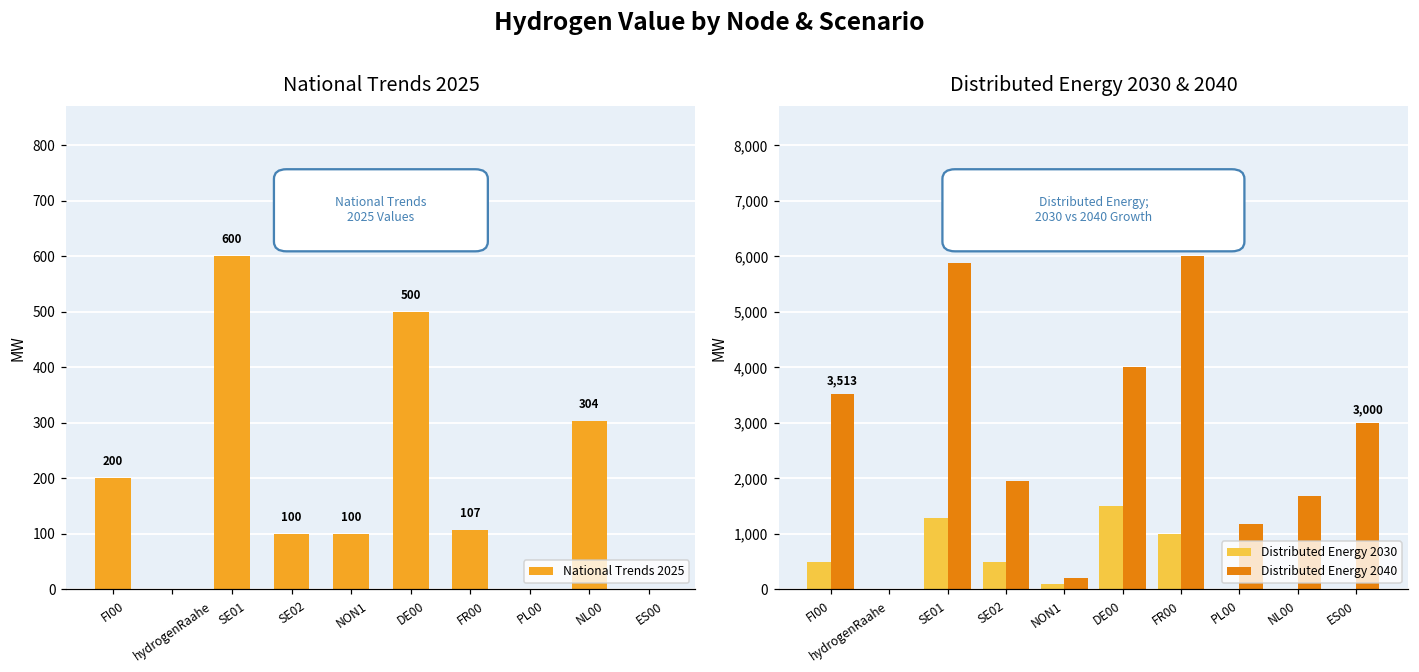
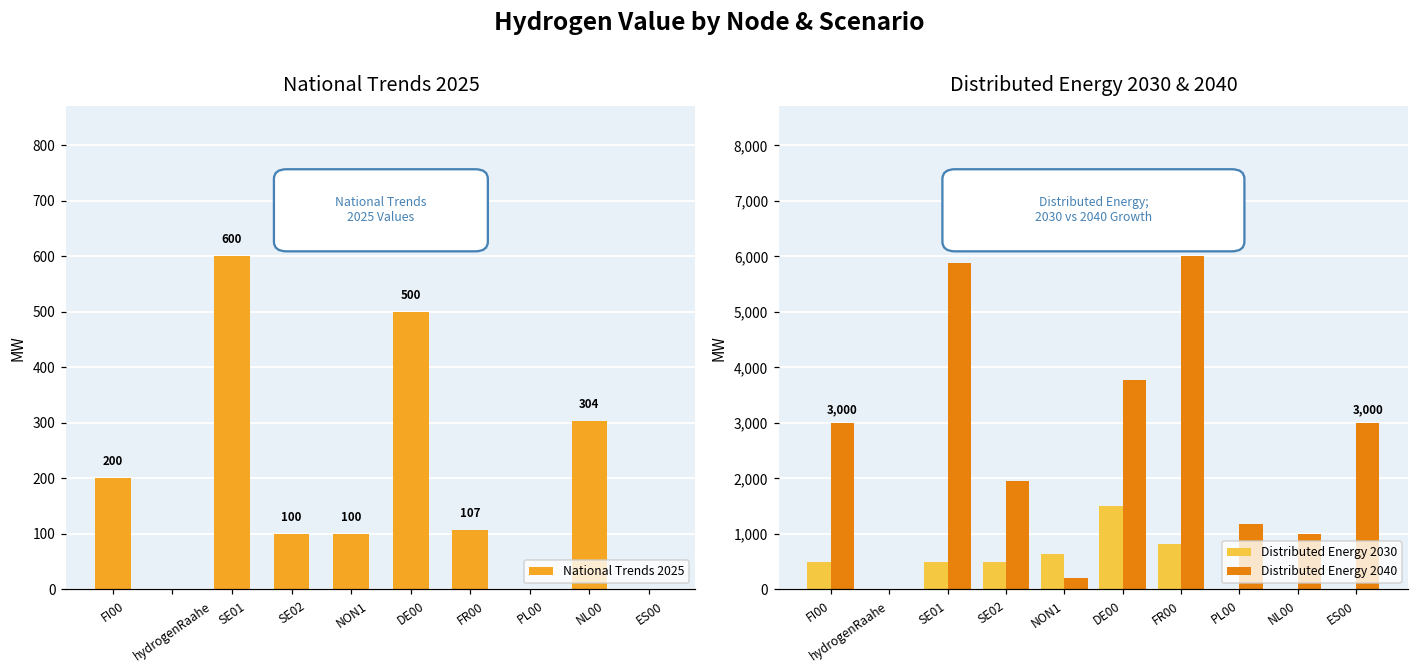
Distributed Energy 2030 & 2040, Distributed Energy 2040, FI00: 3,513 -> 3,000
Distributed Energy 2030 & 2040, Distributed Energy 2030, SE01: 1,300 -> 500
Distributed Energy 2030 & 2040, Distributed Energy 2030, NON1: 100 -> 600
Distributed Energy 2030 & 2040, Distributed Energy 2040, DE00: 4,000 -> 3,800
Distributed Energy 2030 & 2040, Distributed Energy 2030, FR00: 1,000 -> 800
Distributed Energy 2030 & 2040, Distributed Energy 2040, NL00: 1,700 -> 1,000
